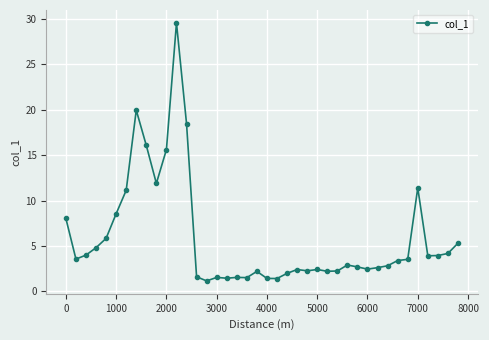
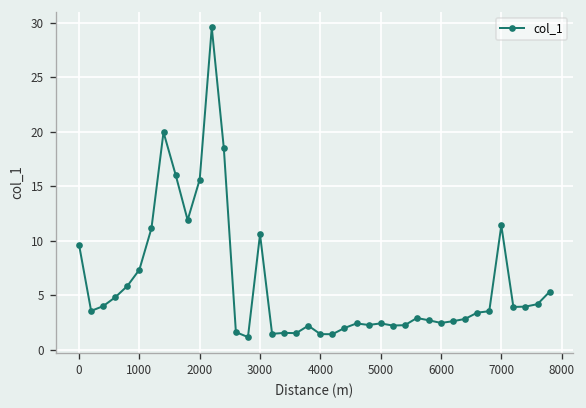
0: 8 -> 10
1000: 9 -> 7
3000: 2 -> 11
